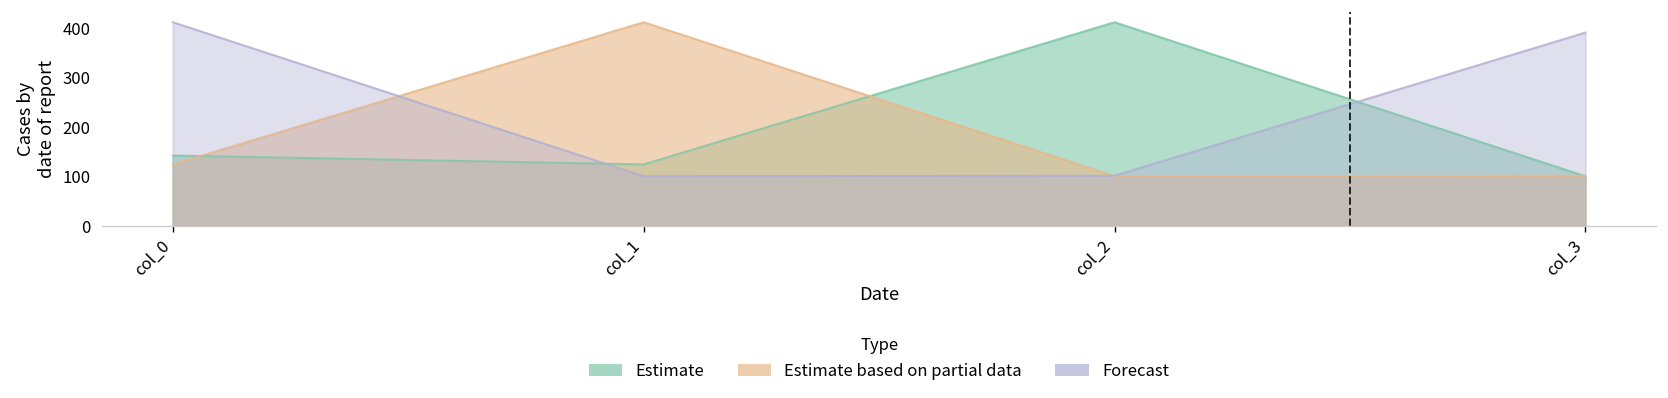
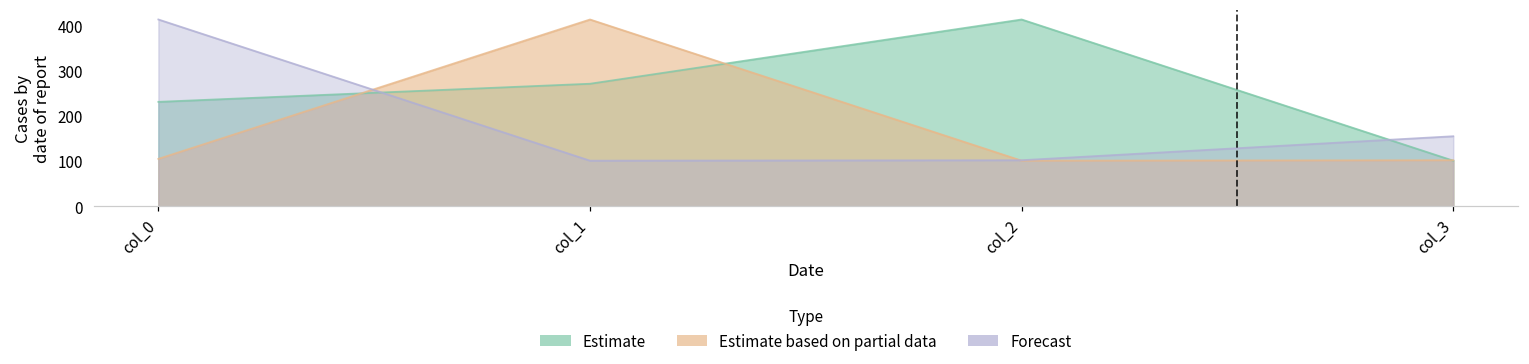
Estimate, col_0: 140 -> 230
Estimate based on partial data, col_0: 130 -> 110
Estimate, col_1: 130 -> 270
Forecast, col_3: 390 -> 160
